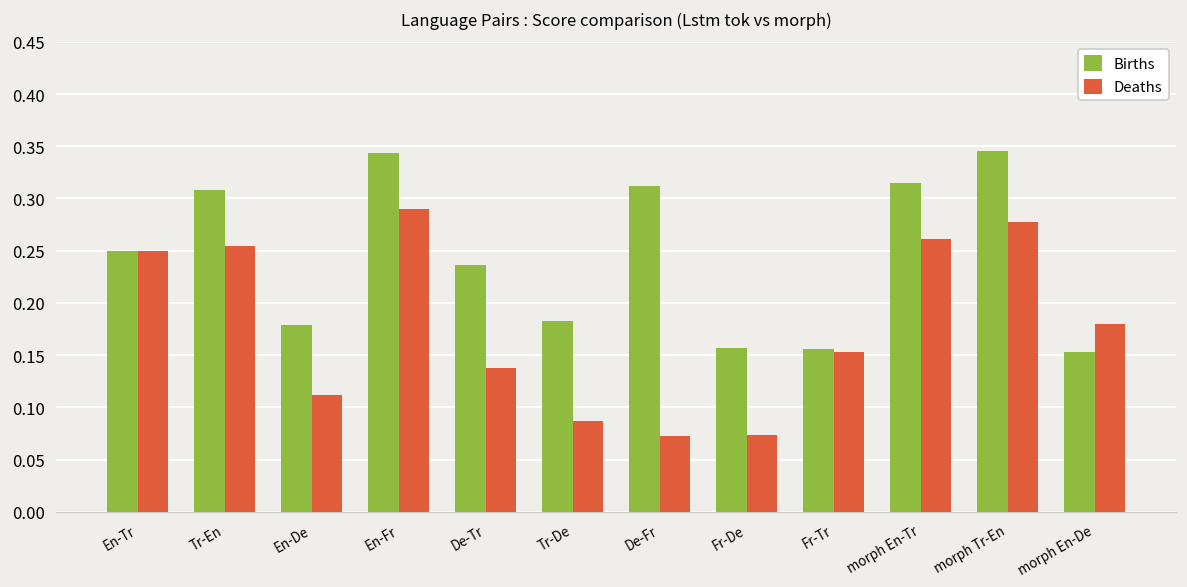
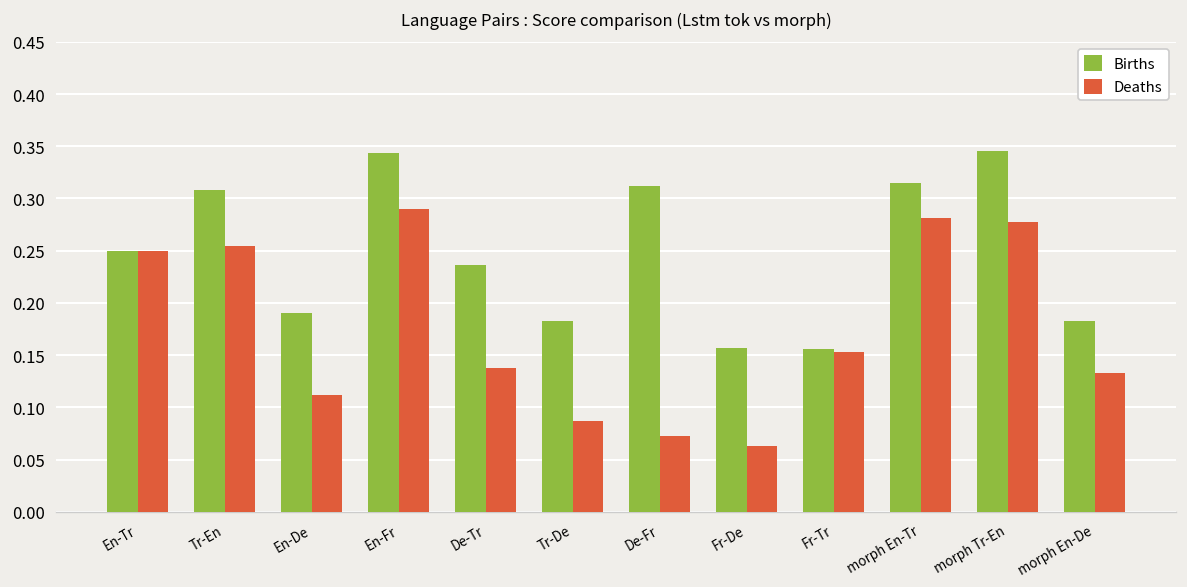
Births, En-De: 0.18 -> 0.19
Deaths, Fr-De: 0.07 -> 0.06
Deaths, morph En-Tr: 0.26 -> 0.28
Births, morph En-De: 0.15 -> 0.18
Deaths, morph En-De: 0.18 -> 0.13
